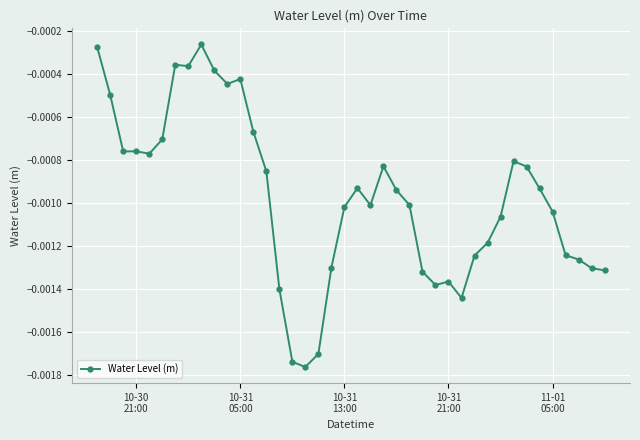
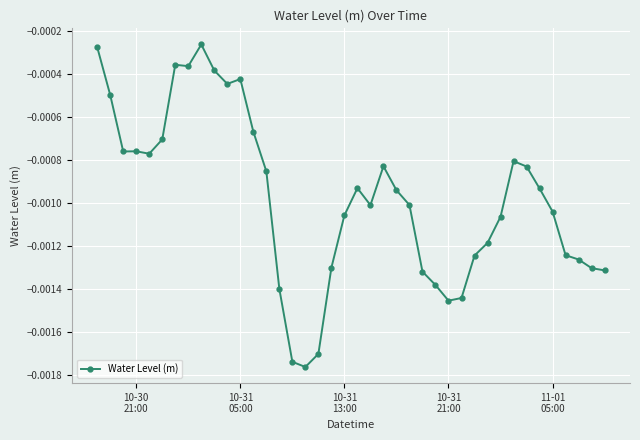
10-31 13:00: -0.00102 -> -0.00106
10-31 21:00: -0.00137 -> -0.00145
